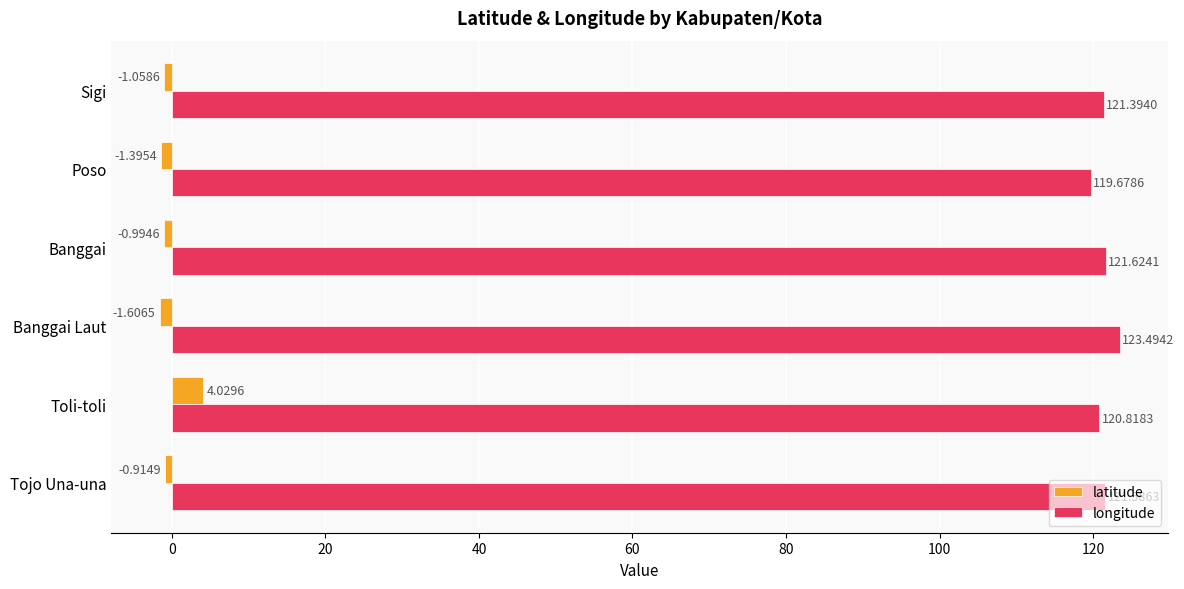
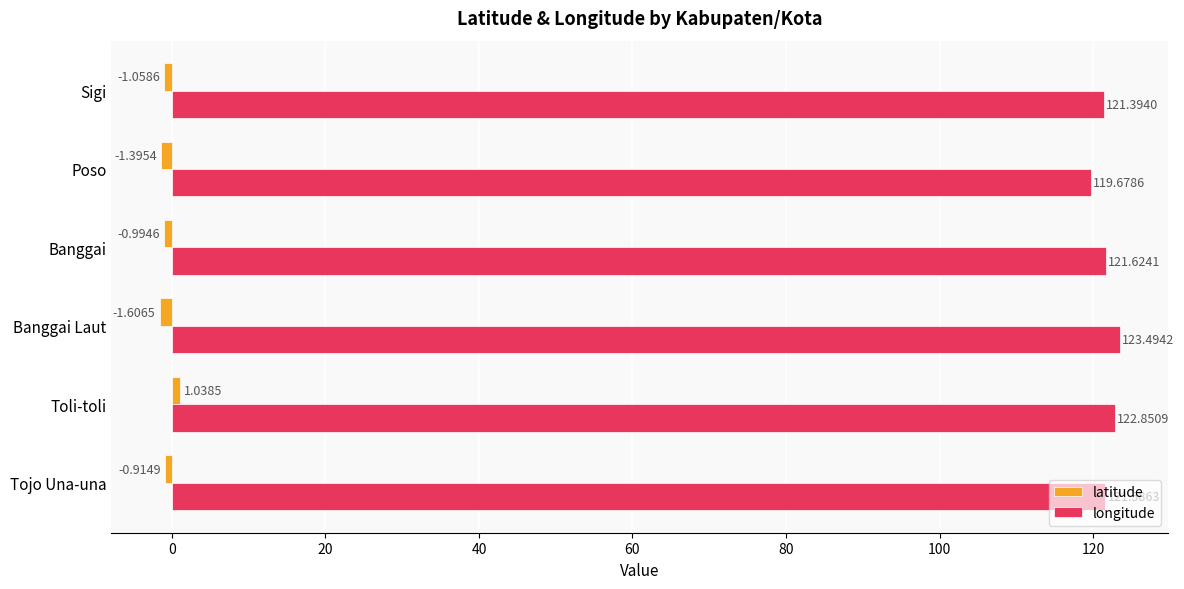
latitude, Toli-toli: 4.0296 -> 1.0385
longitude, Toli-toli: 120.8183 -> 122.8509
